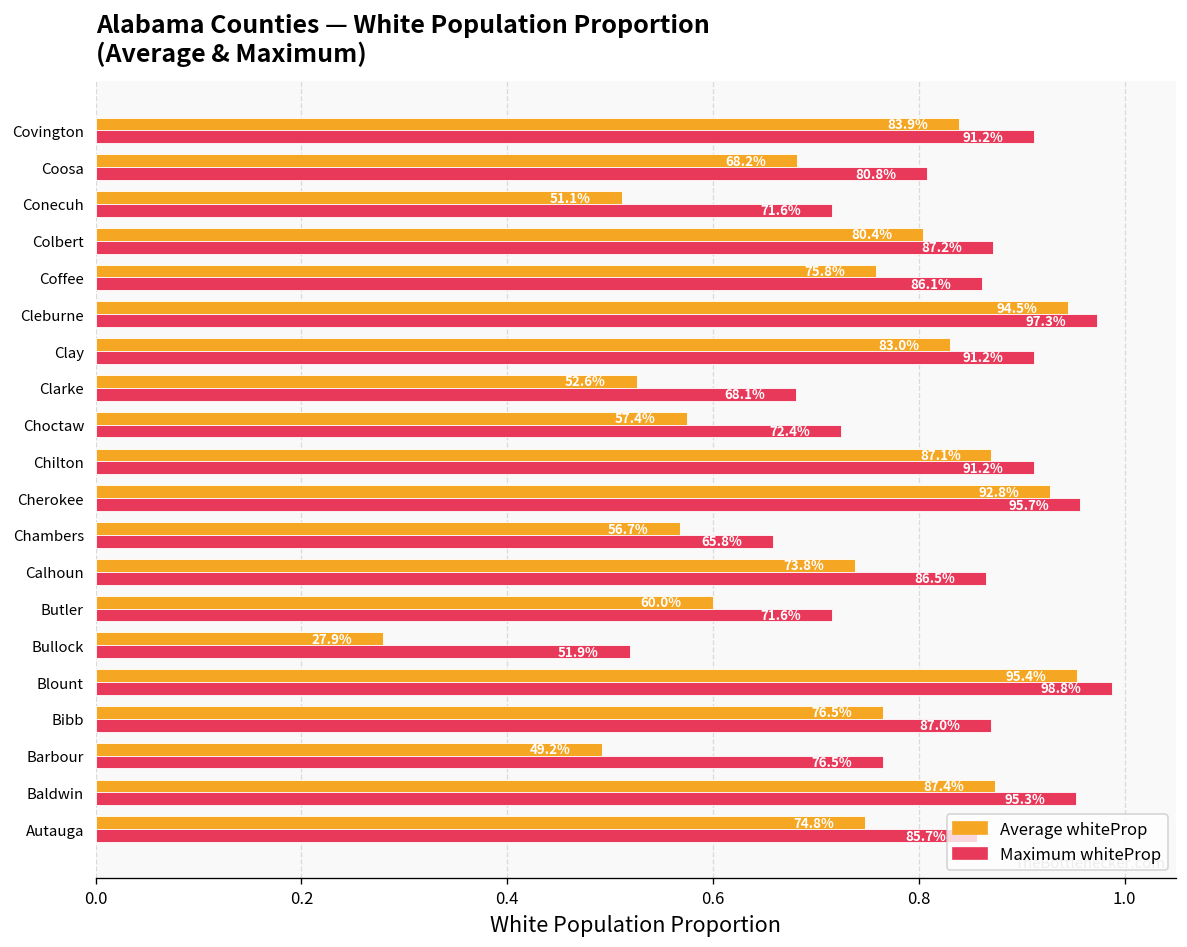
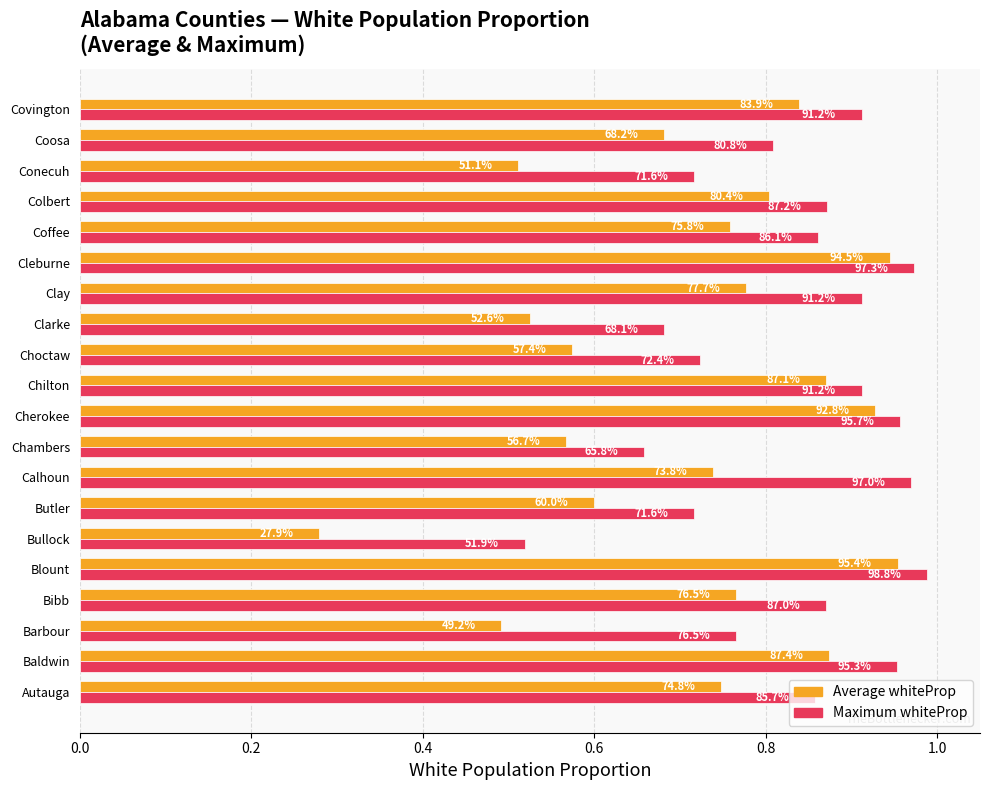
Average whiteProp, Clay: 83.0% -> 77.7%
Maximum whiteProp, Calhoun: 86.5% -> 97.0%
